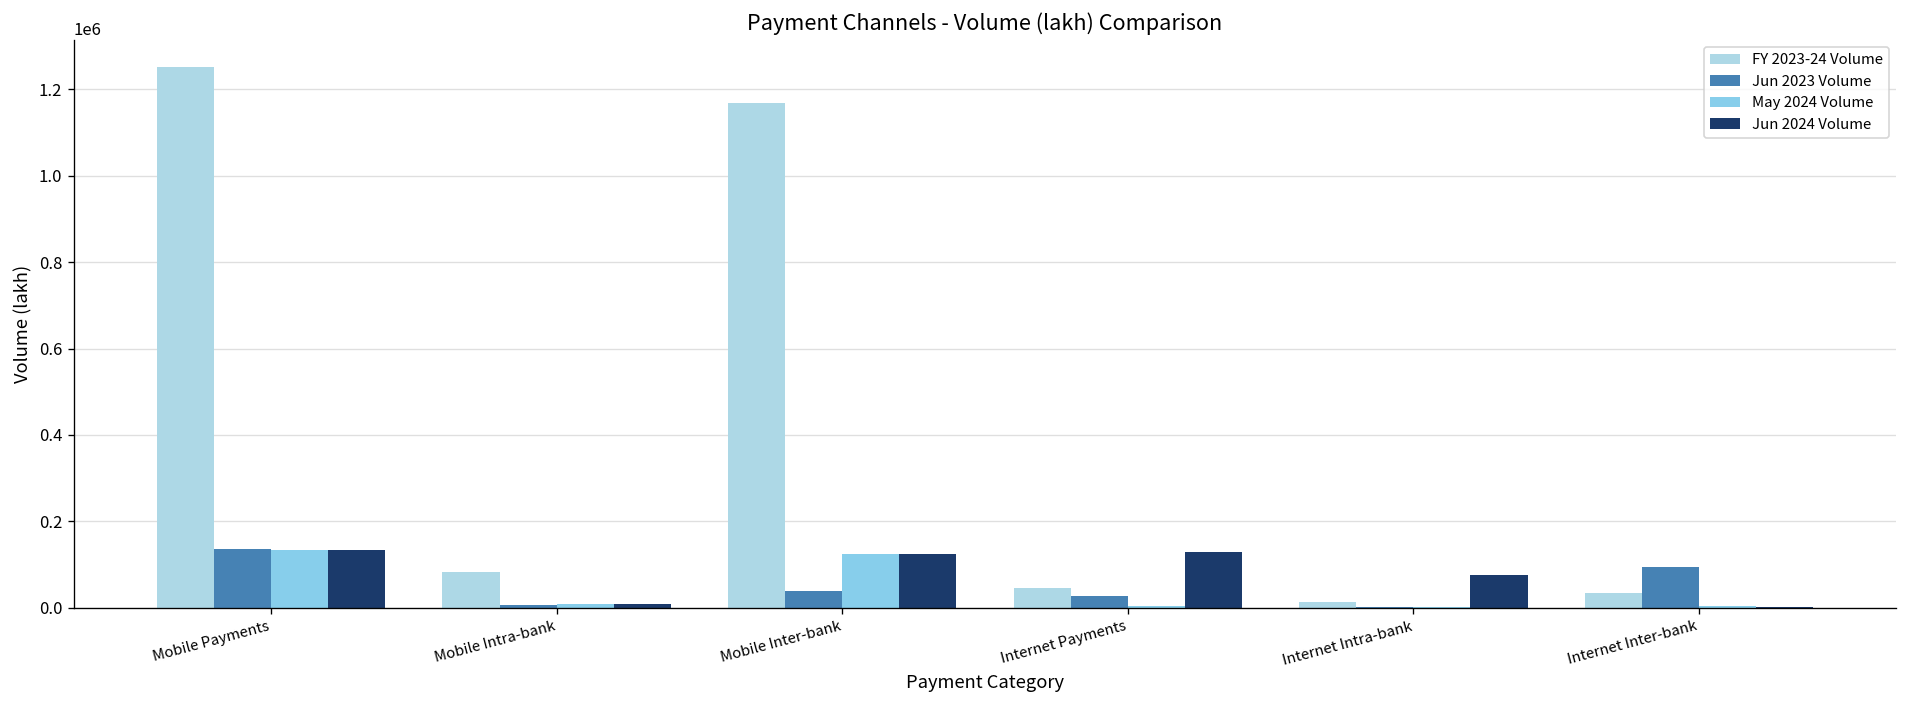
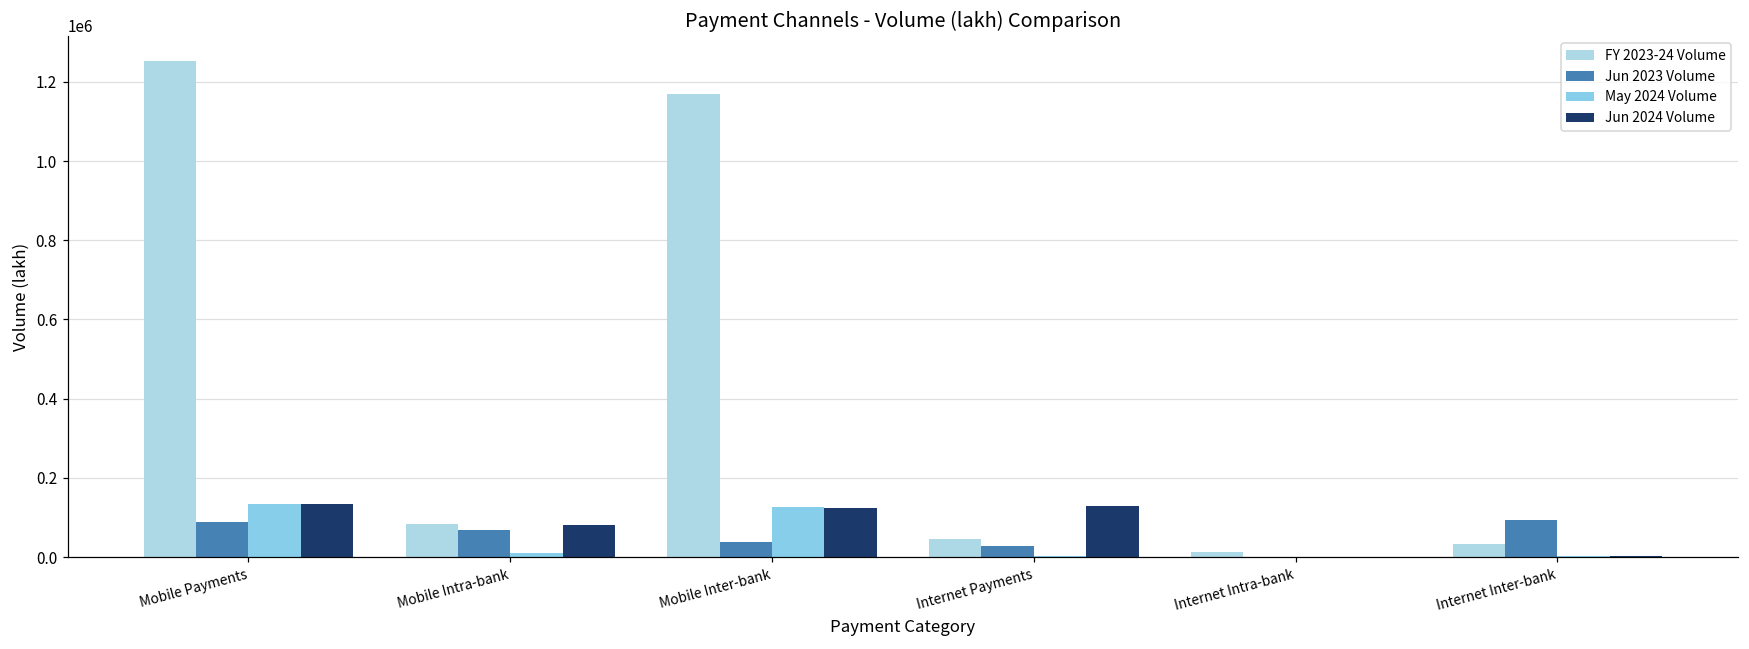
Jun 2023 Volume, Mobile Payments: 140000 -> 90000
Jun 2023 Volume, Mobile Intra-bank: 10000 -> 70000
Jun 2024 Volume, Mobile Intra-bank: 10000 -> 80000
Jun 2024 Volume, Internet Intra-bank: 80000 -> 0
